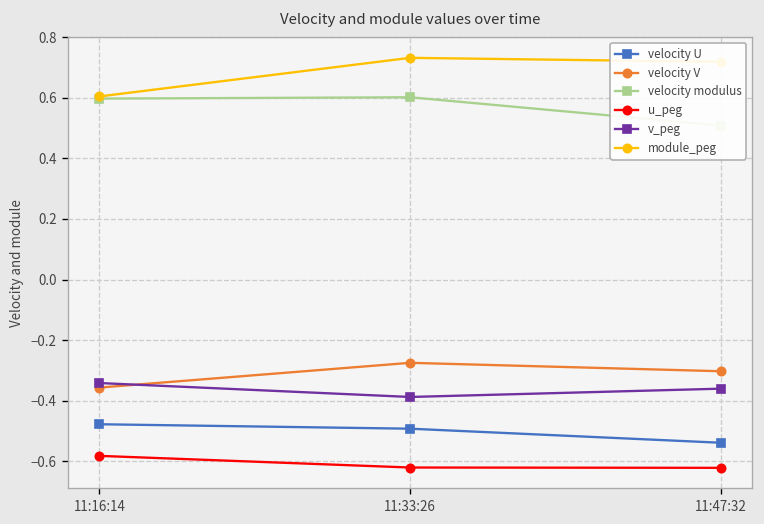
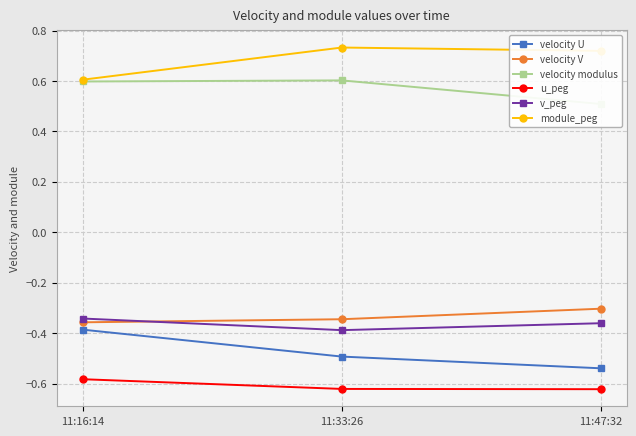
velocity U, 11:16:14: -0.48 -> -0.39
velocity V, 11:33:26: -0.28 -> -0.34
